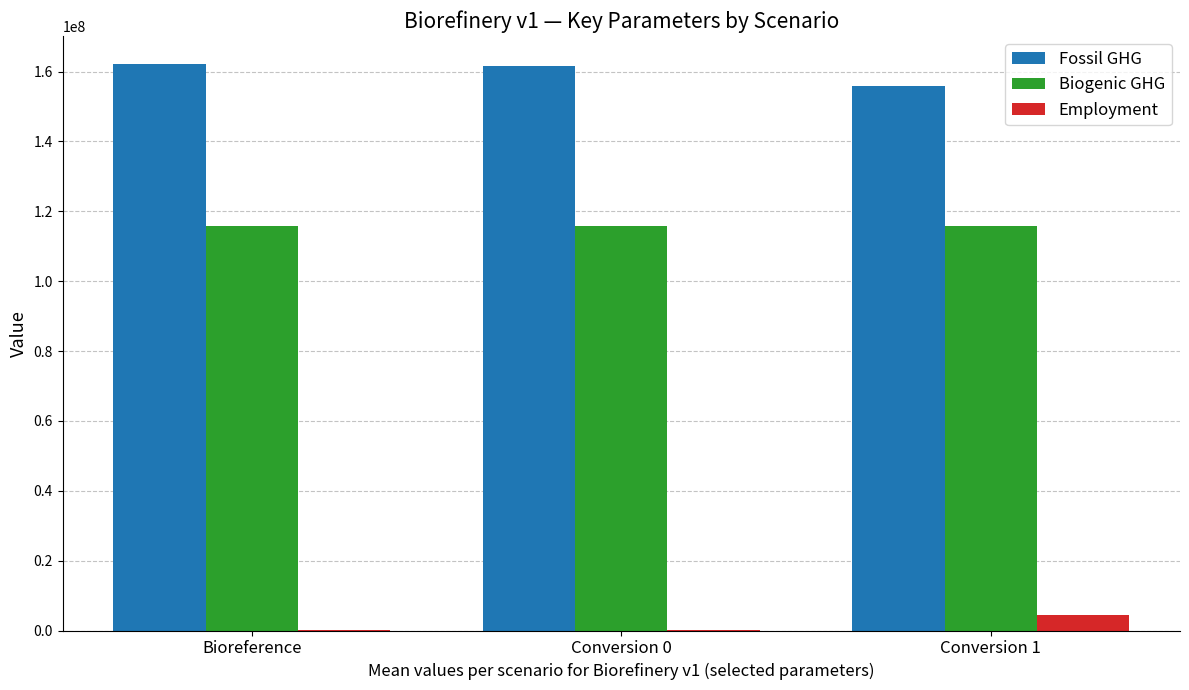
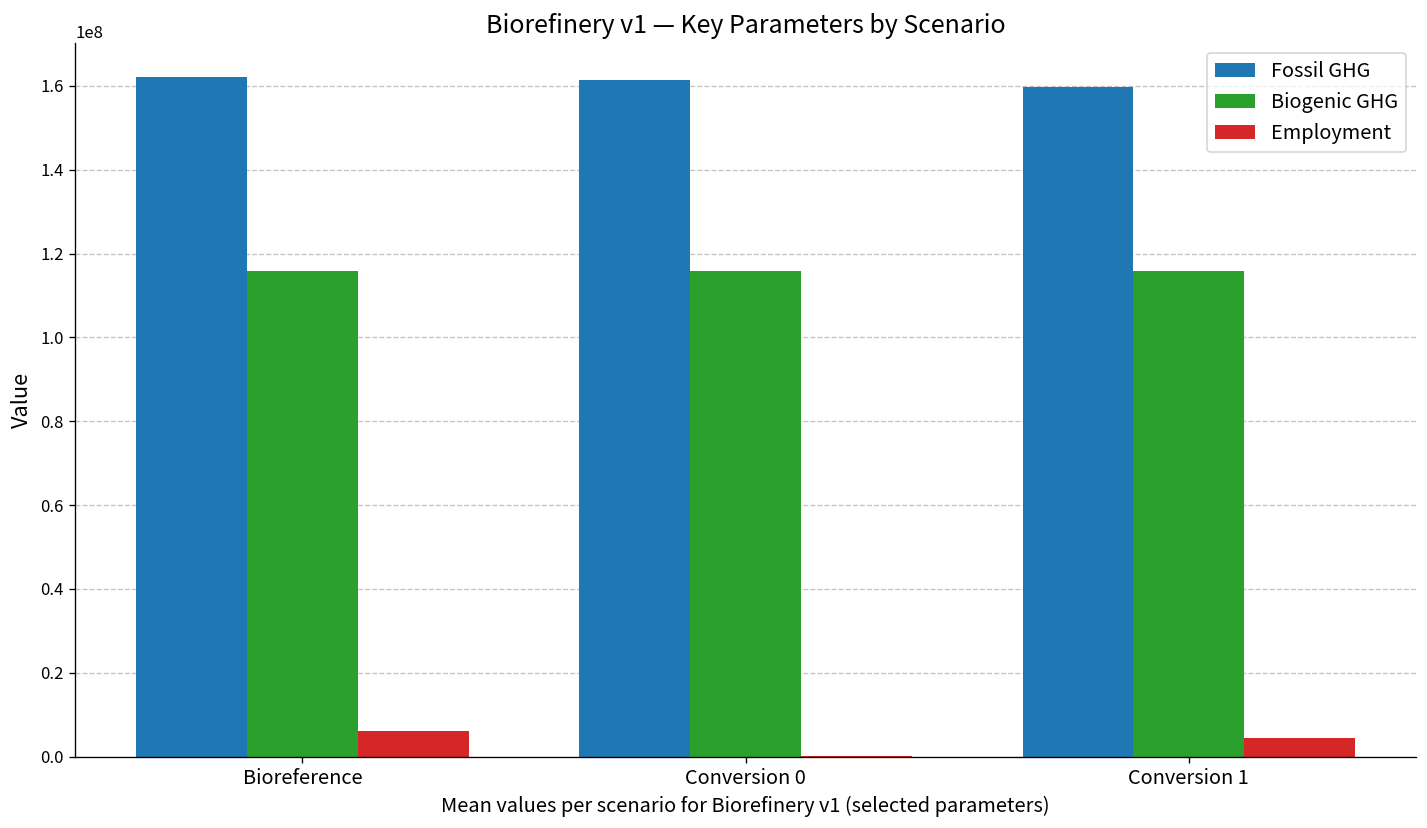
Employment, Bioreference: 0 -> 6000000
Fossil GHG, Conversion 1: 156000000 -> 160000000
